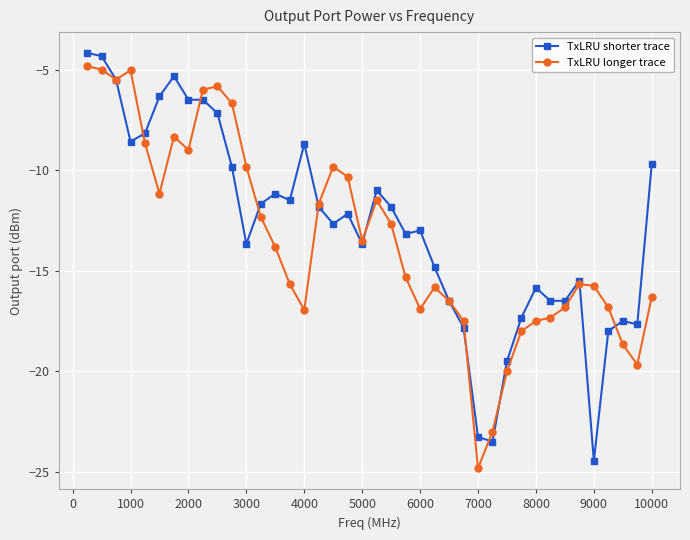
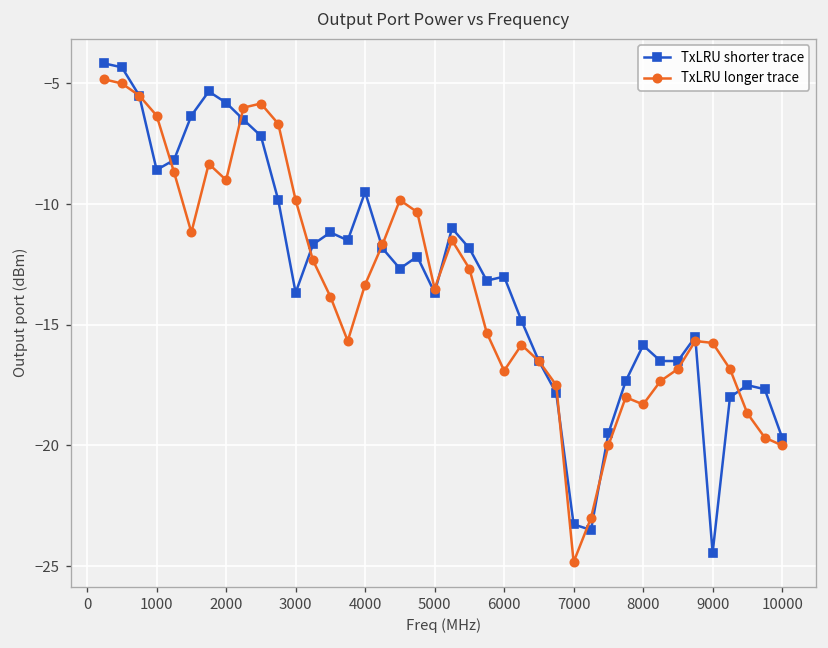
TxLRU longer trace, 1000: -5.0 -> -6.3
TxLRU shorter trace, 2000: -6.5 -> -5.8
TxLRU shorter trace, 4000: -8.7 -> -9.5
TxLRU longer trace, 4000: -17.0 -> -13.3
TxLRU longer trace, 8000: -17.5 -> -18.3
TxLRU shorter trace, 10000: -9.7 -> -19.7
TxLRU longer trace, 10000: -16.3 -> -20.0
